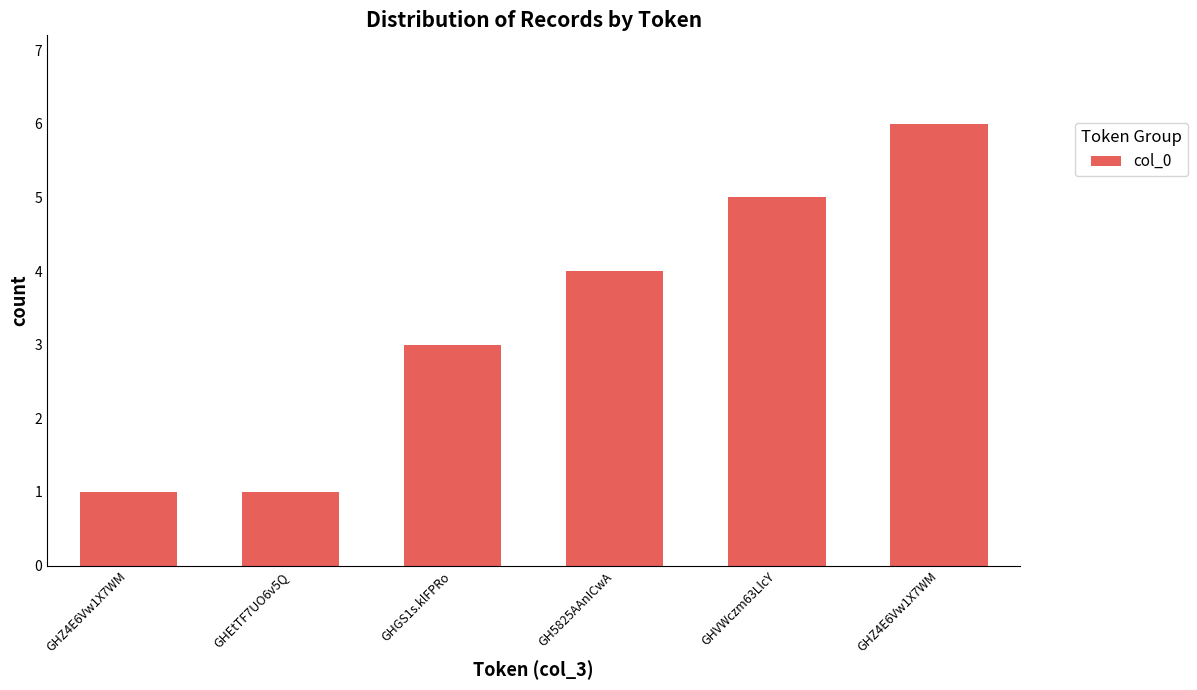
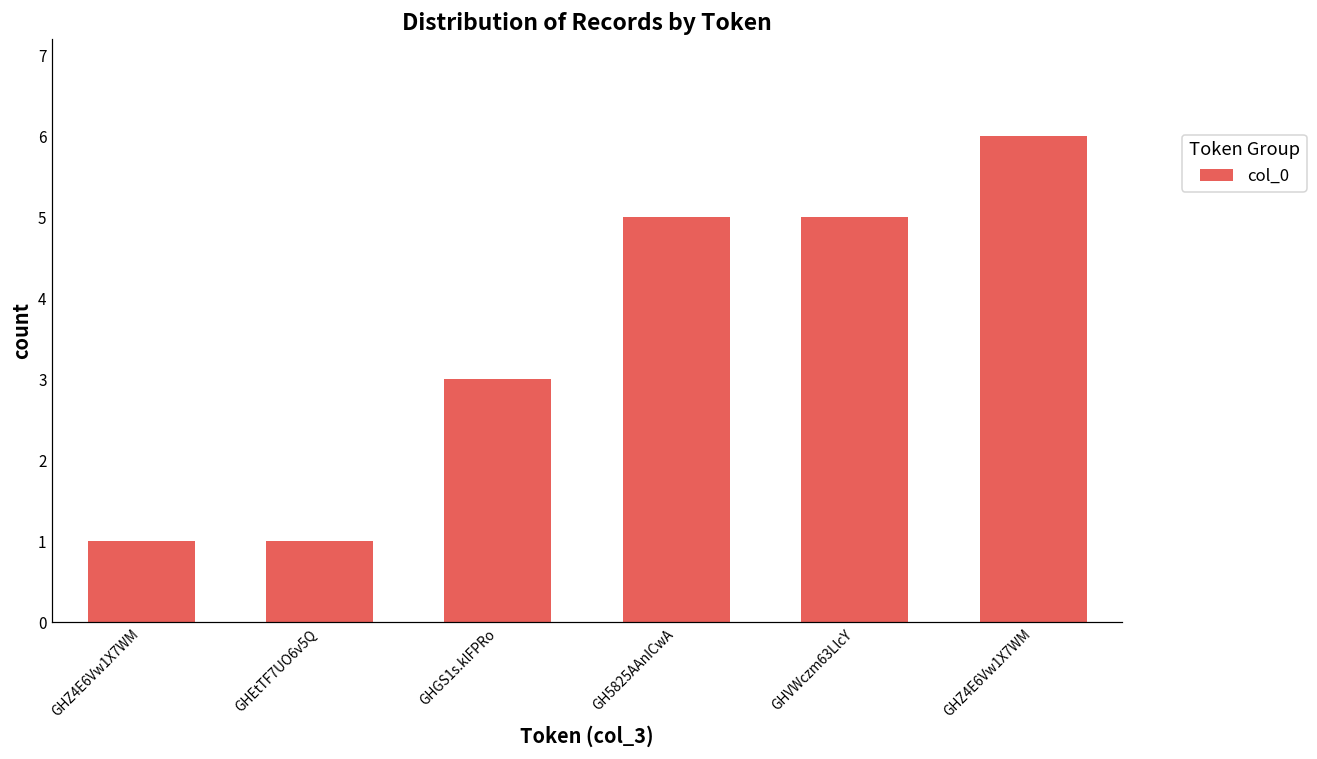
GH5825AAnICwA: 4 -> 5
